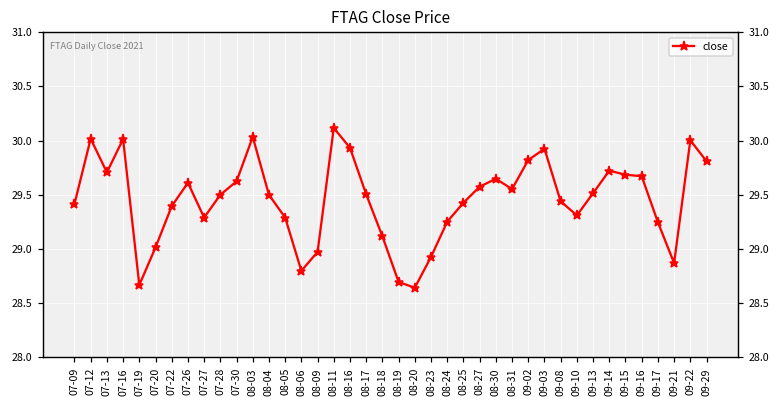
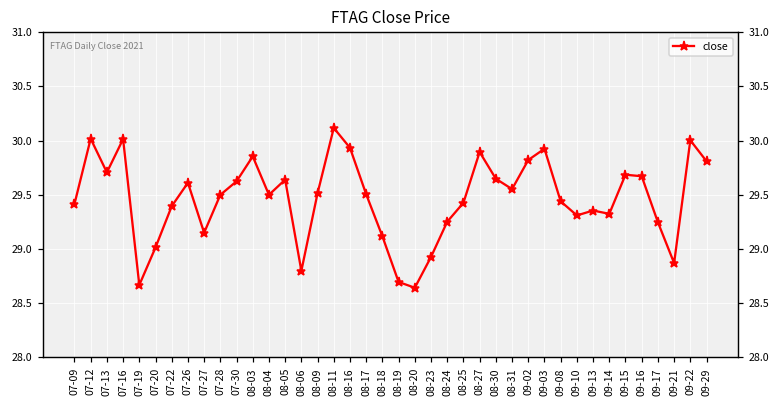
07-27: 29.3 -> 29.2
08-03: 30.0 -> 29.9
08-05: 29.3 -> 29.6
08-09: 29.0 -> 29.5
08-27: 29.6 -> 29.9
09-13: 29.5 -> 29.4
09-14: 29.7 -> 29.3
